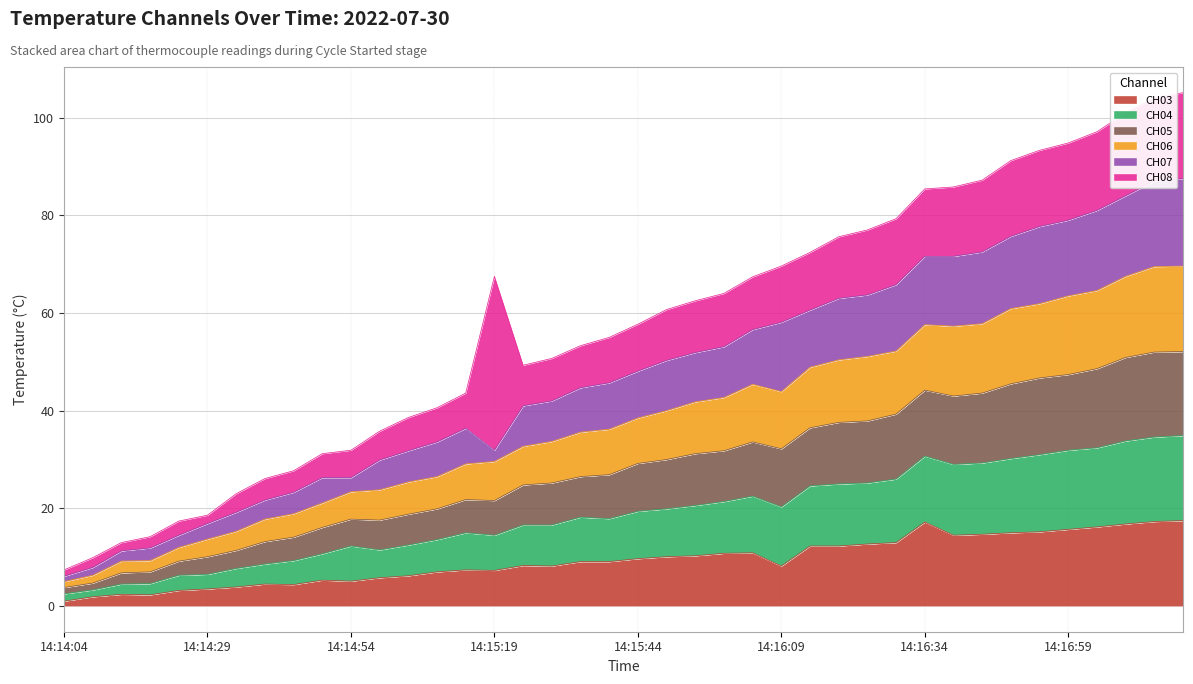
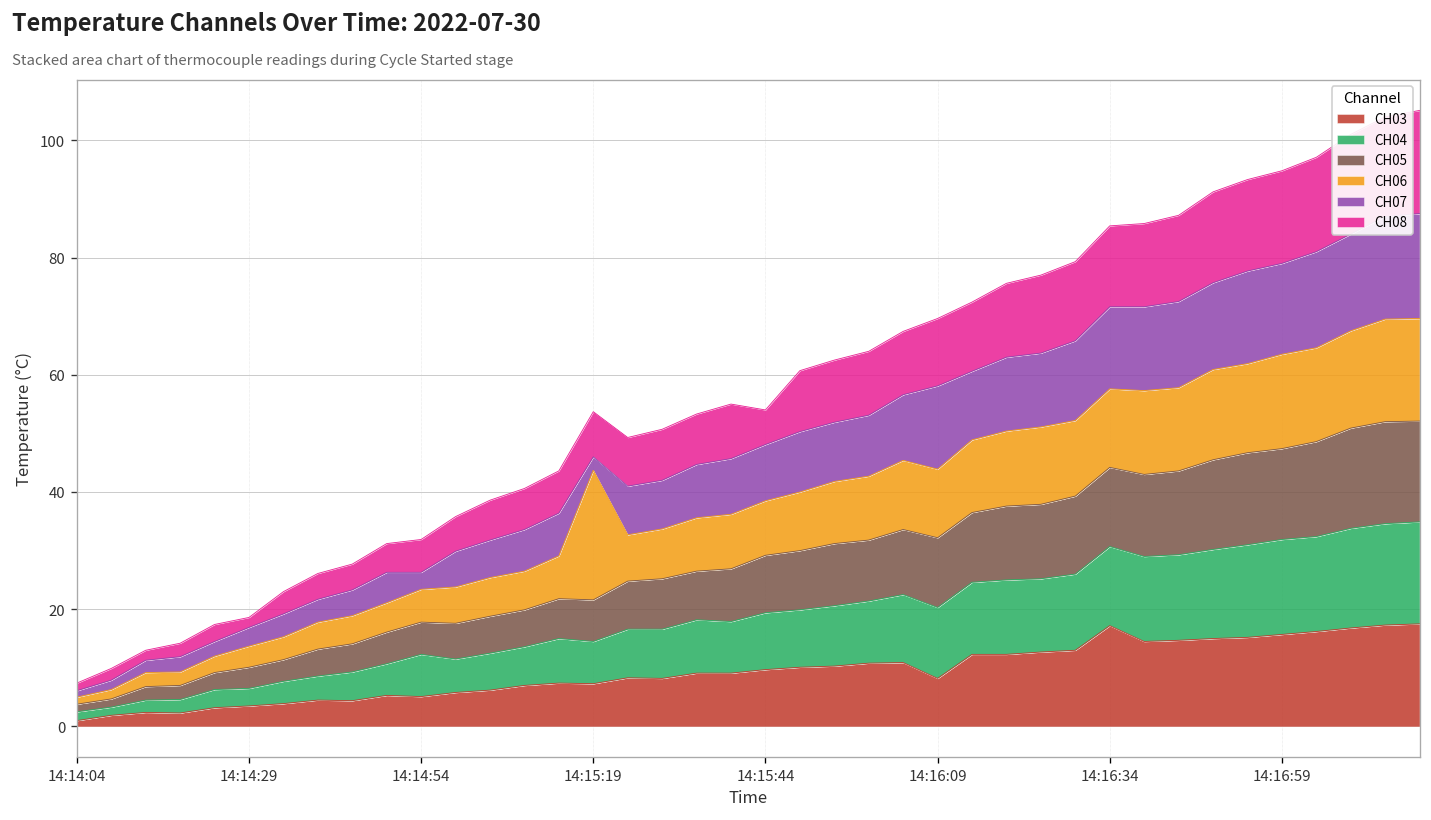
CH06, 14:15:19: 8 -> 22
CH08, 14:15:19: 36 -> 8
CH08, 14:15:44: 10 -> 6
